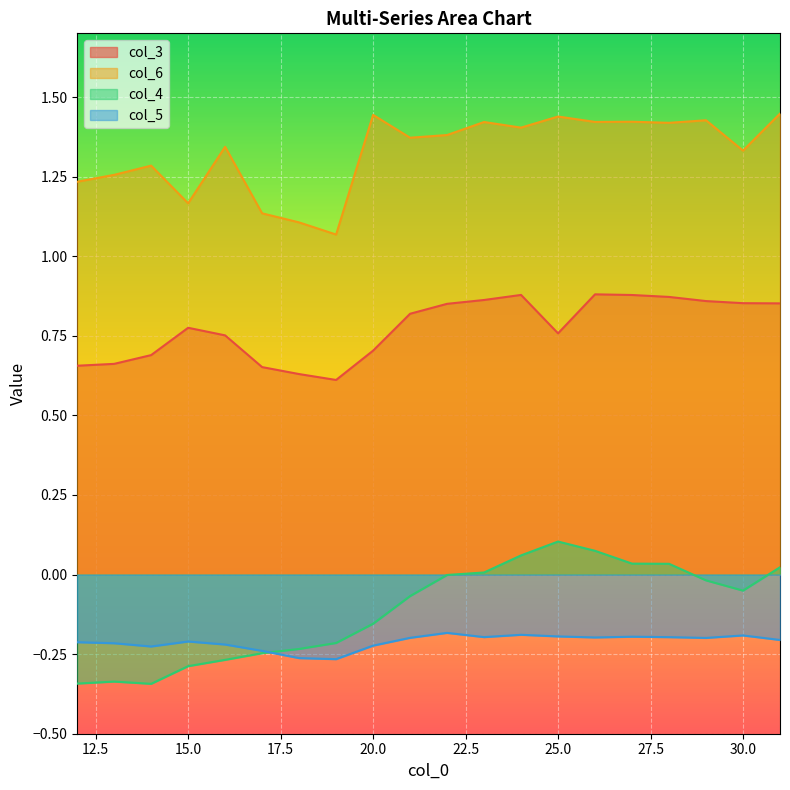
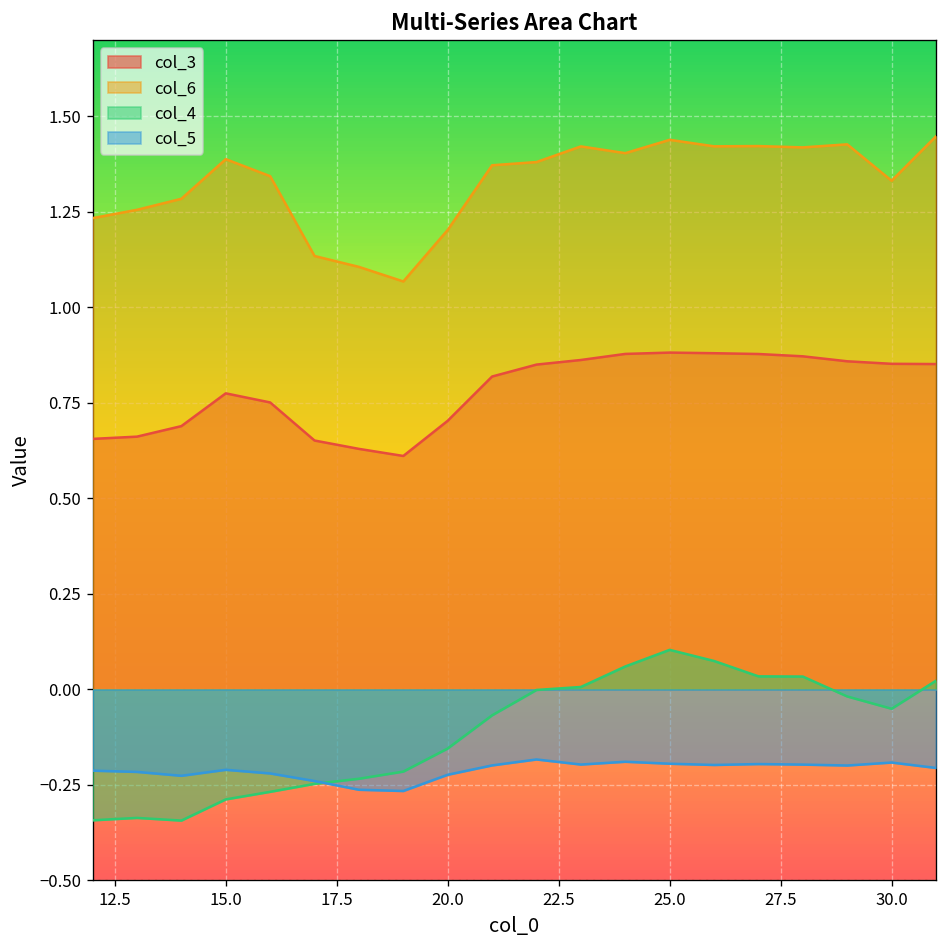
col_6, 15.0: 1.17 -> 1.39
col_6, 20.0: 1.44 -> 1.20
col_3, 25.0: 0.76 -> 0.88
